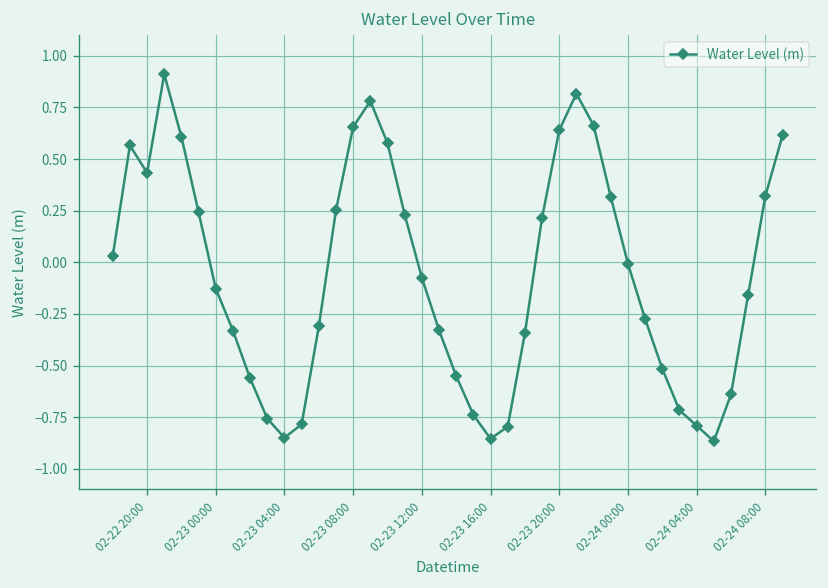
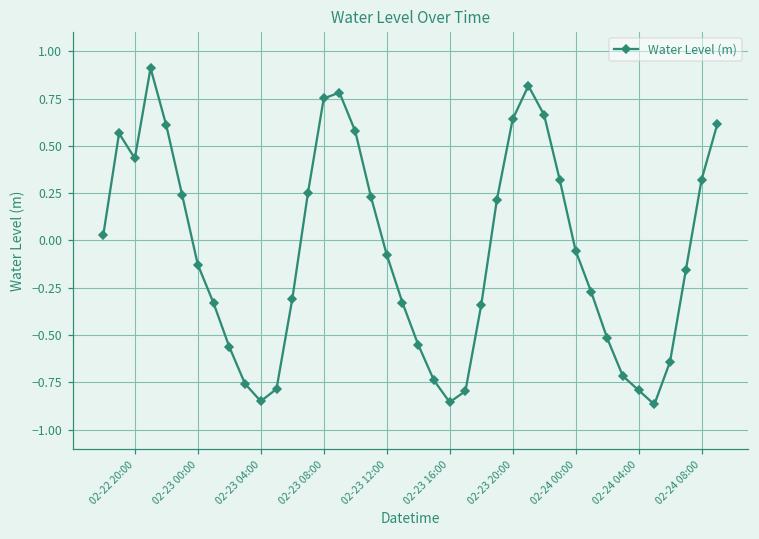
02-23 08:00: 0.66 -> 0.75
02-24 00:00: -0.01 -> -0.05
